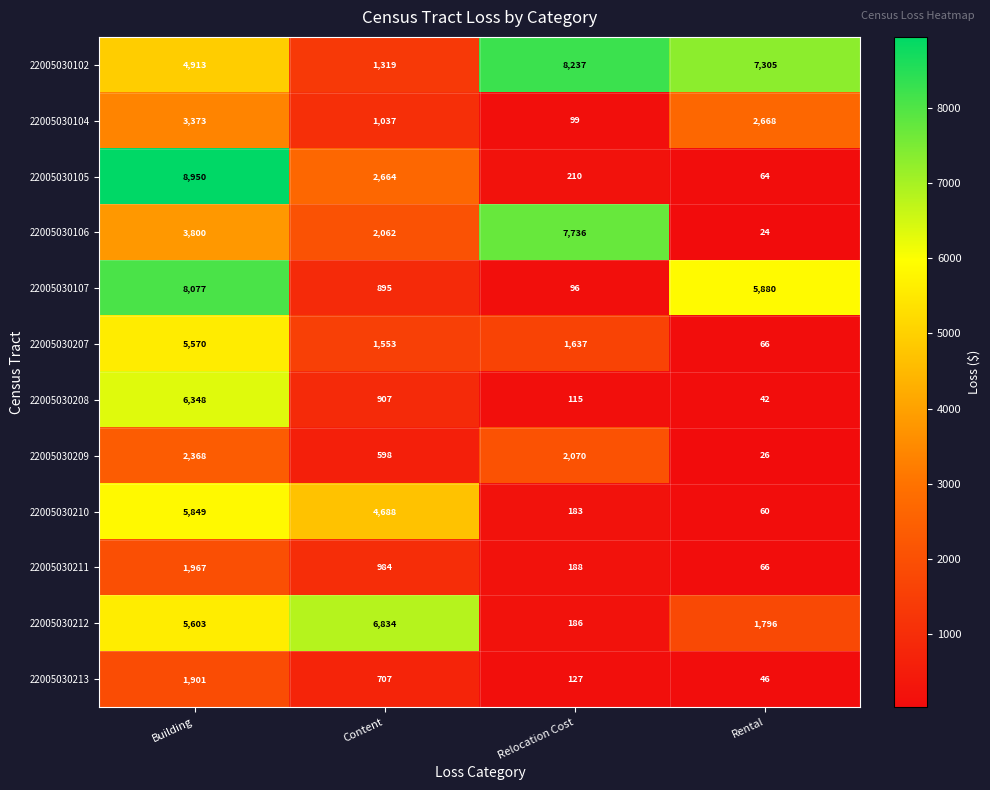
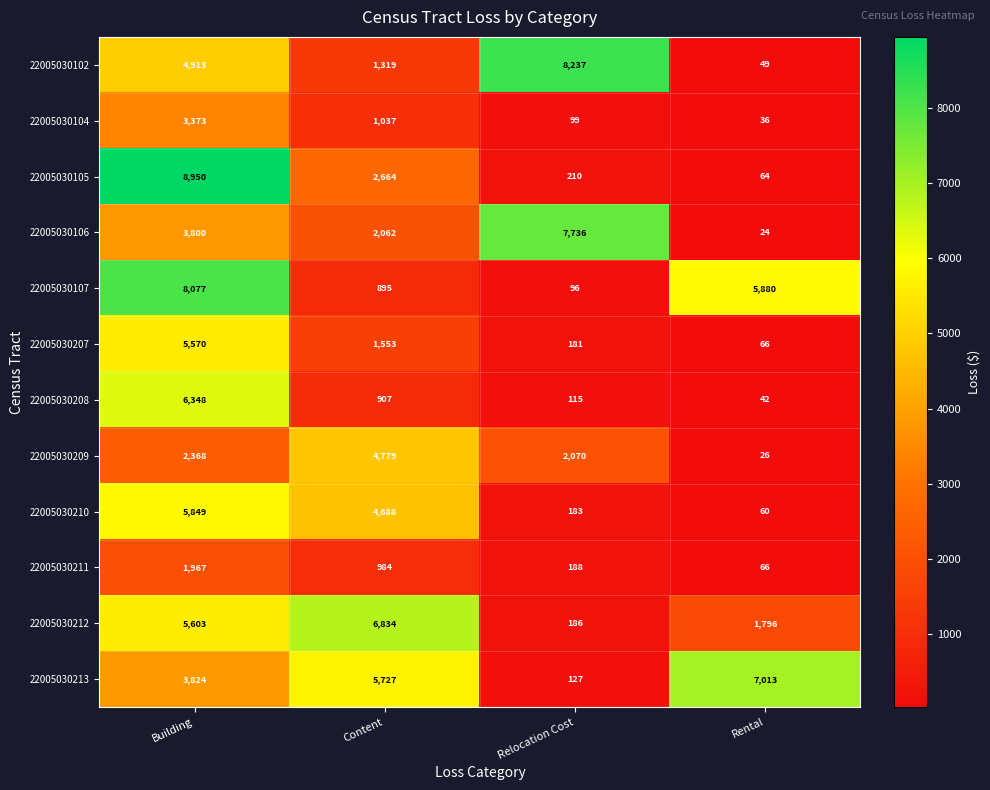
22005030102, Rental: 7,305 -> 49
22005030104, Rental: 2,668 -> 36
22005030207, Relocation Cost: 1,637 -> 181
22005030209, Content: 598 -> 4,779
22005030213, Building: 1,901 -> 3,824
22005030213, Content: 707 -> 5,727
22005030213, Rental: 46 -> 7,013
